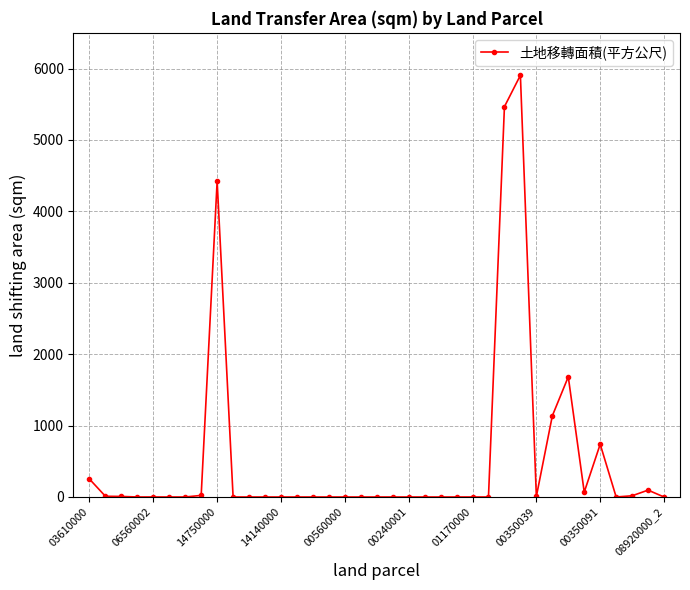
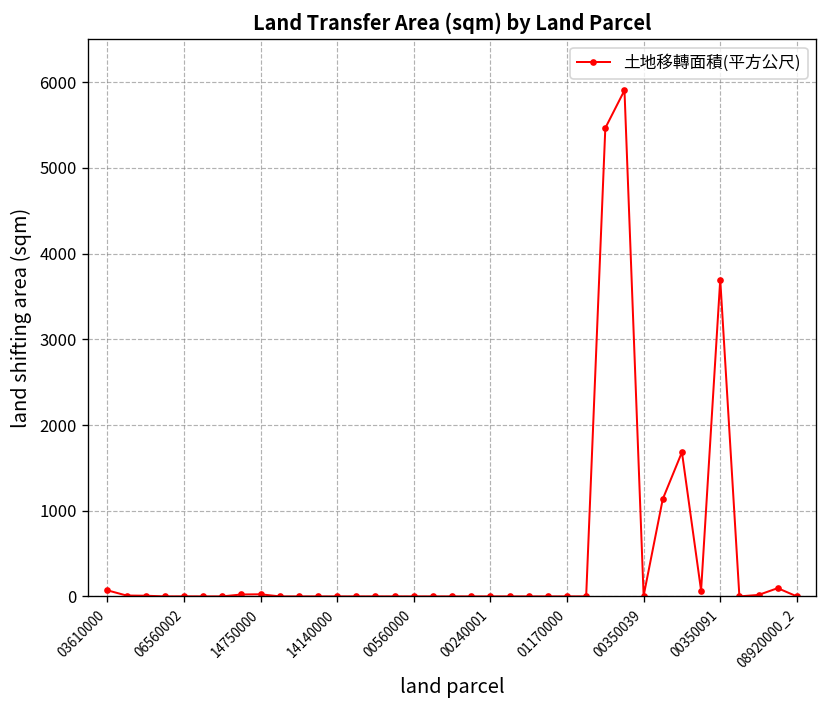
03610000: 300 -> 100
14750000: 4400 -> 0
00350091: 700 -> 3700
